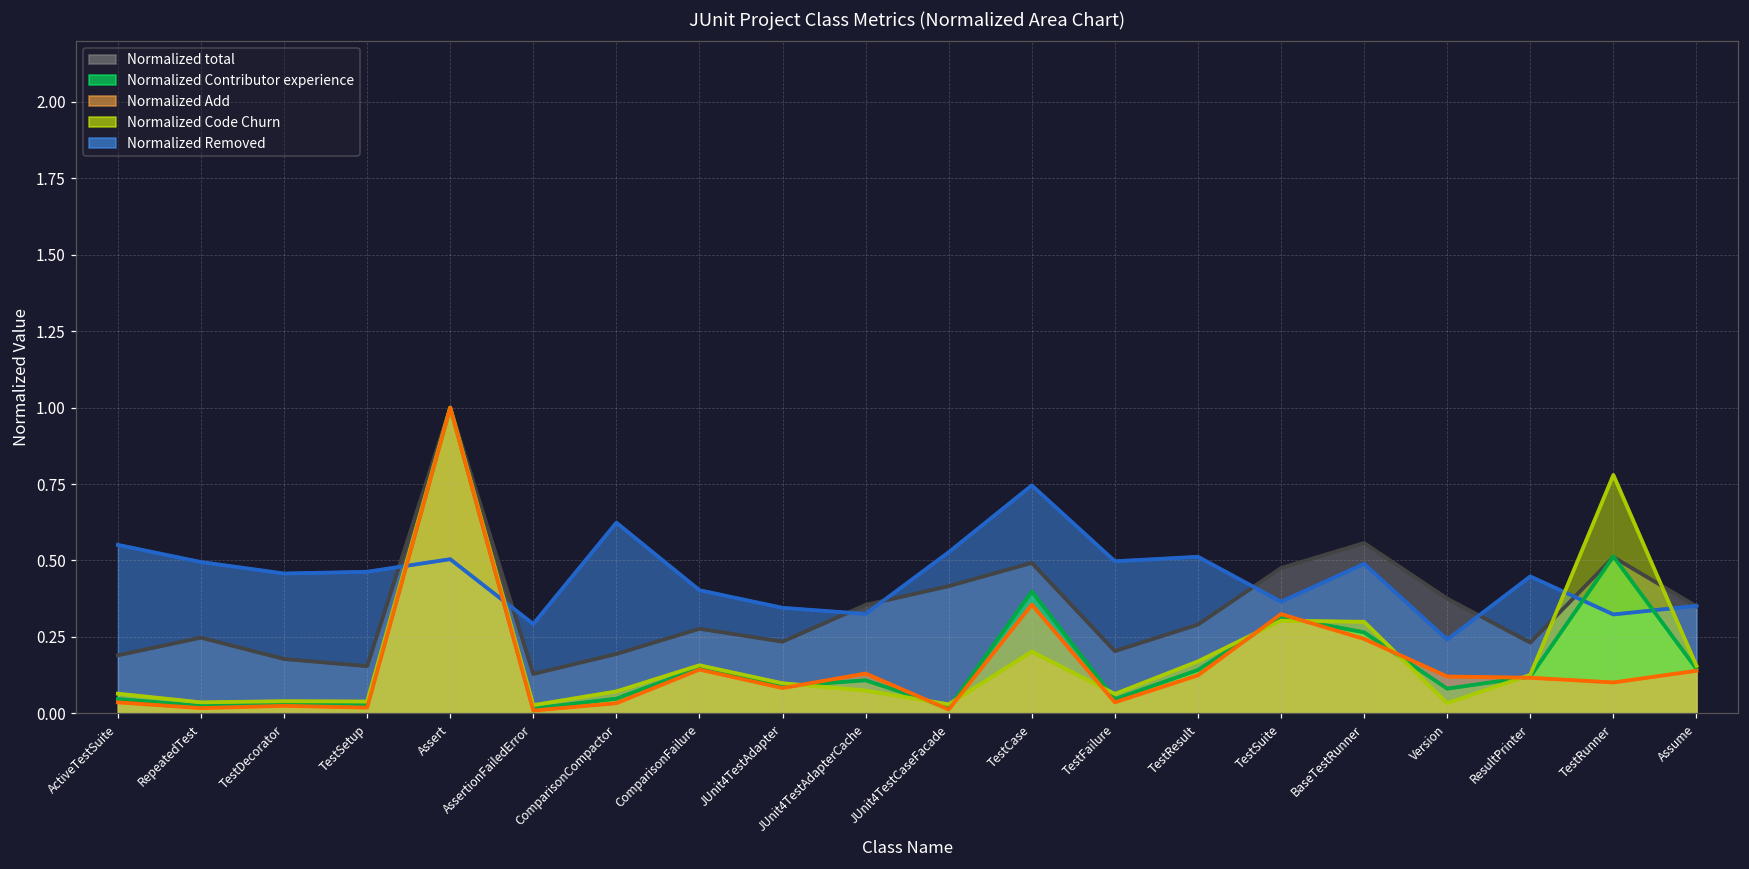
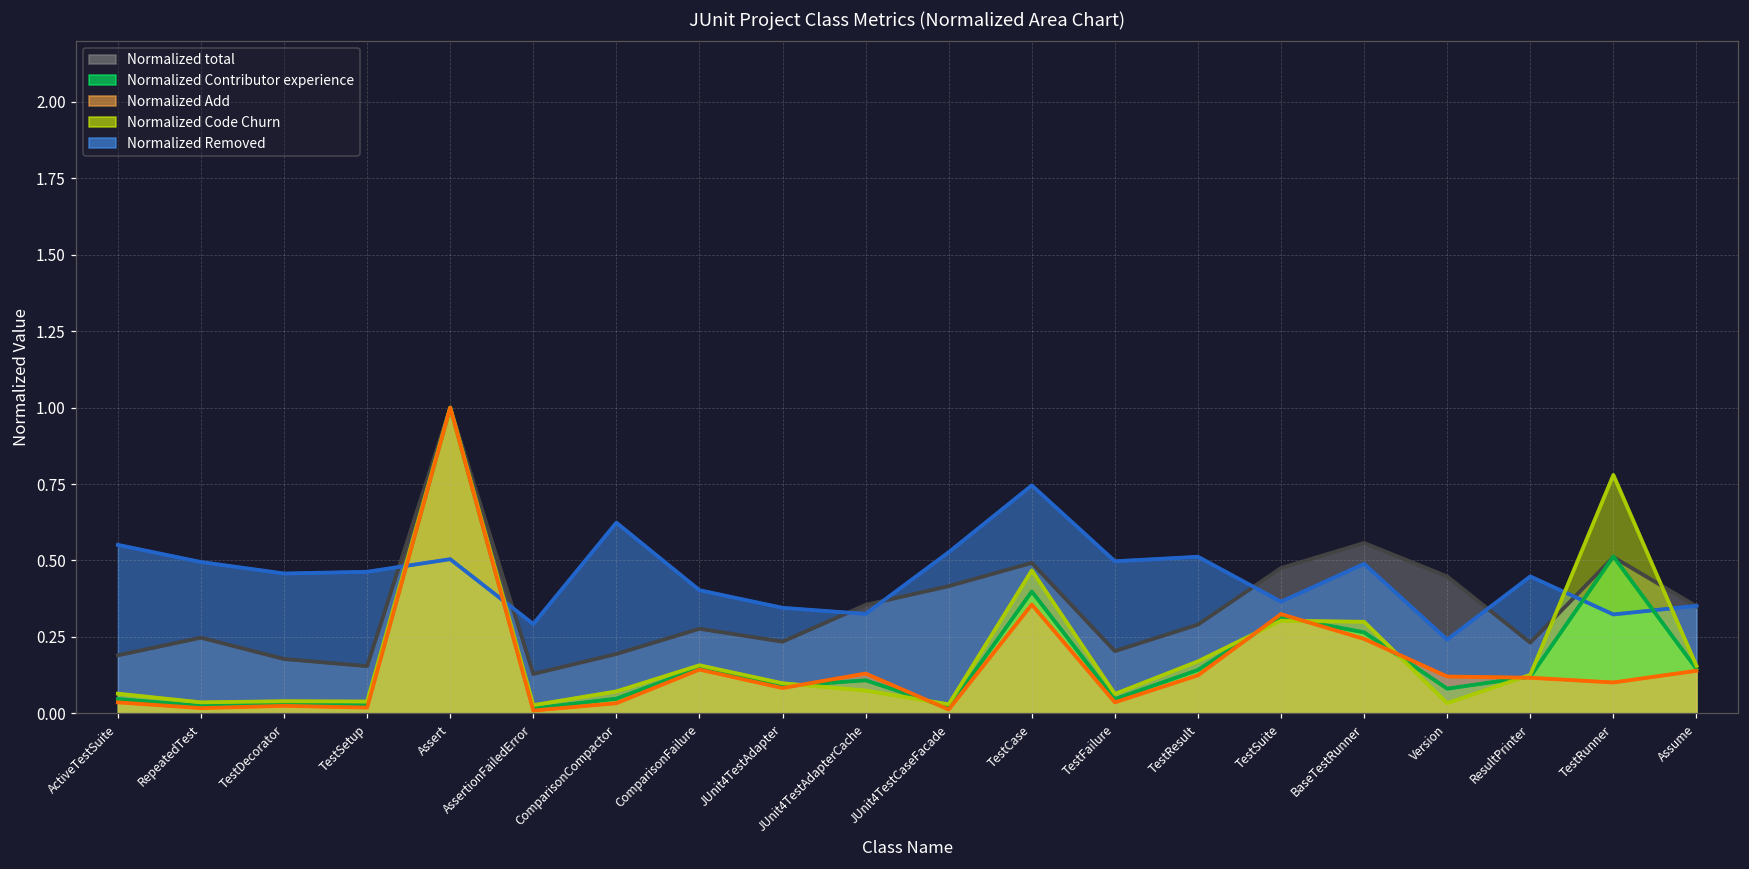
Normalized Code Churn, TestCase: 0.20 -> 0.47
Normalized total, Version: 0.38 -> 0.45
